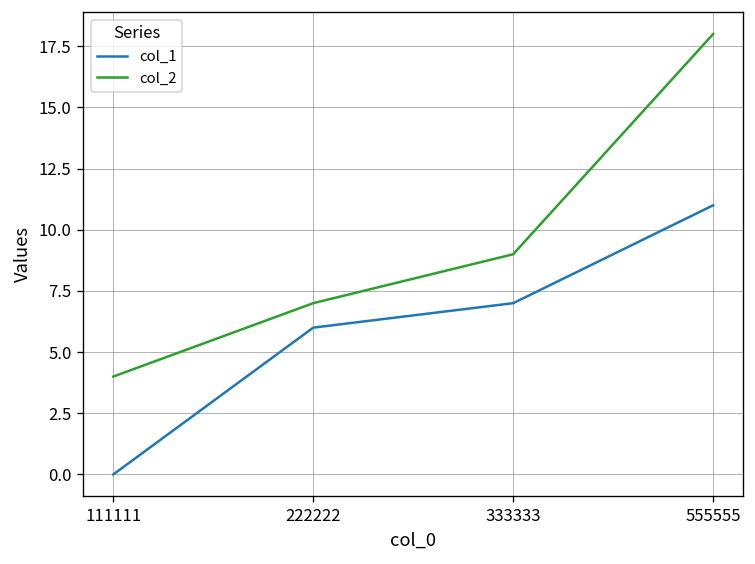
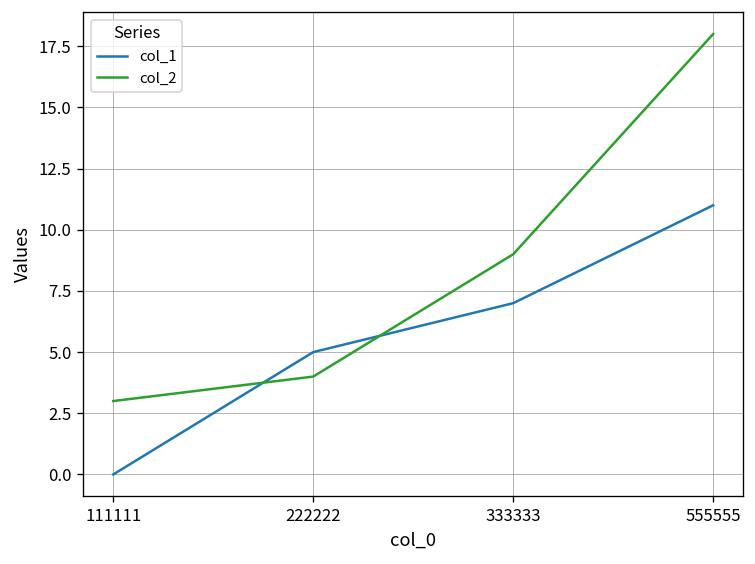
col_2, 111111: 4 -> 3
col_1, 222222: 6 -> 5
col_2, 222222: 7 -> 4
